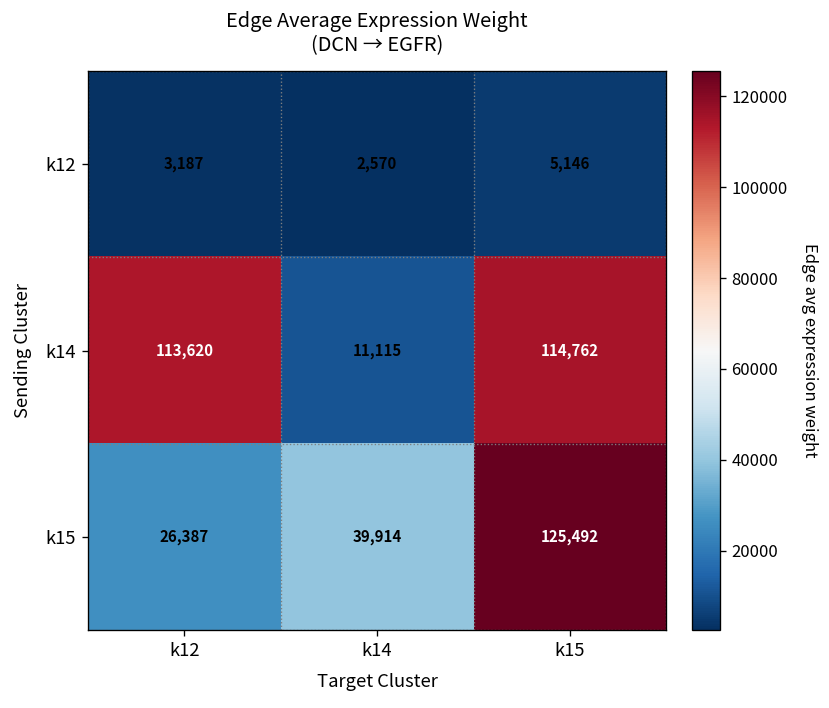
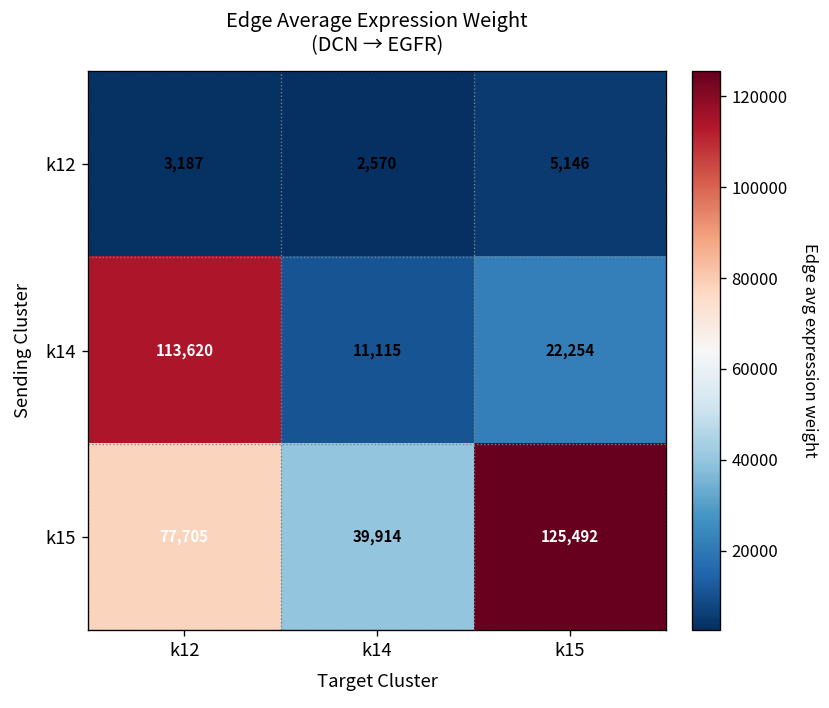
k14, k15: 114,762 -> 22,254
k15, k12: 26,387 -> 77,705
